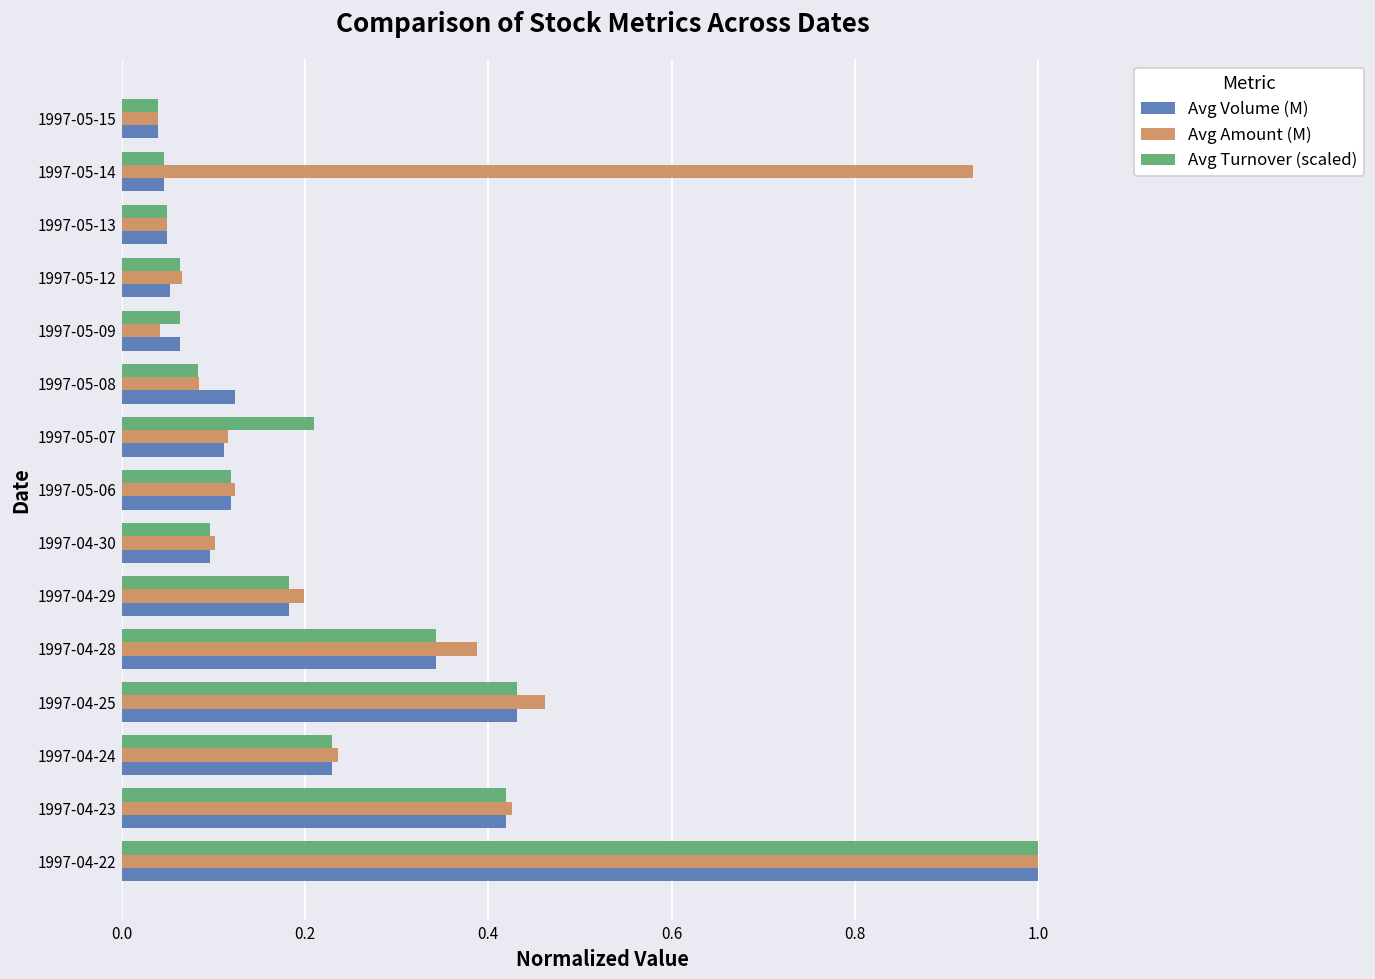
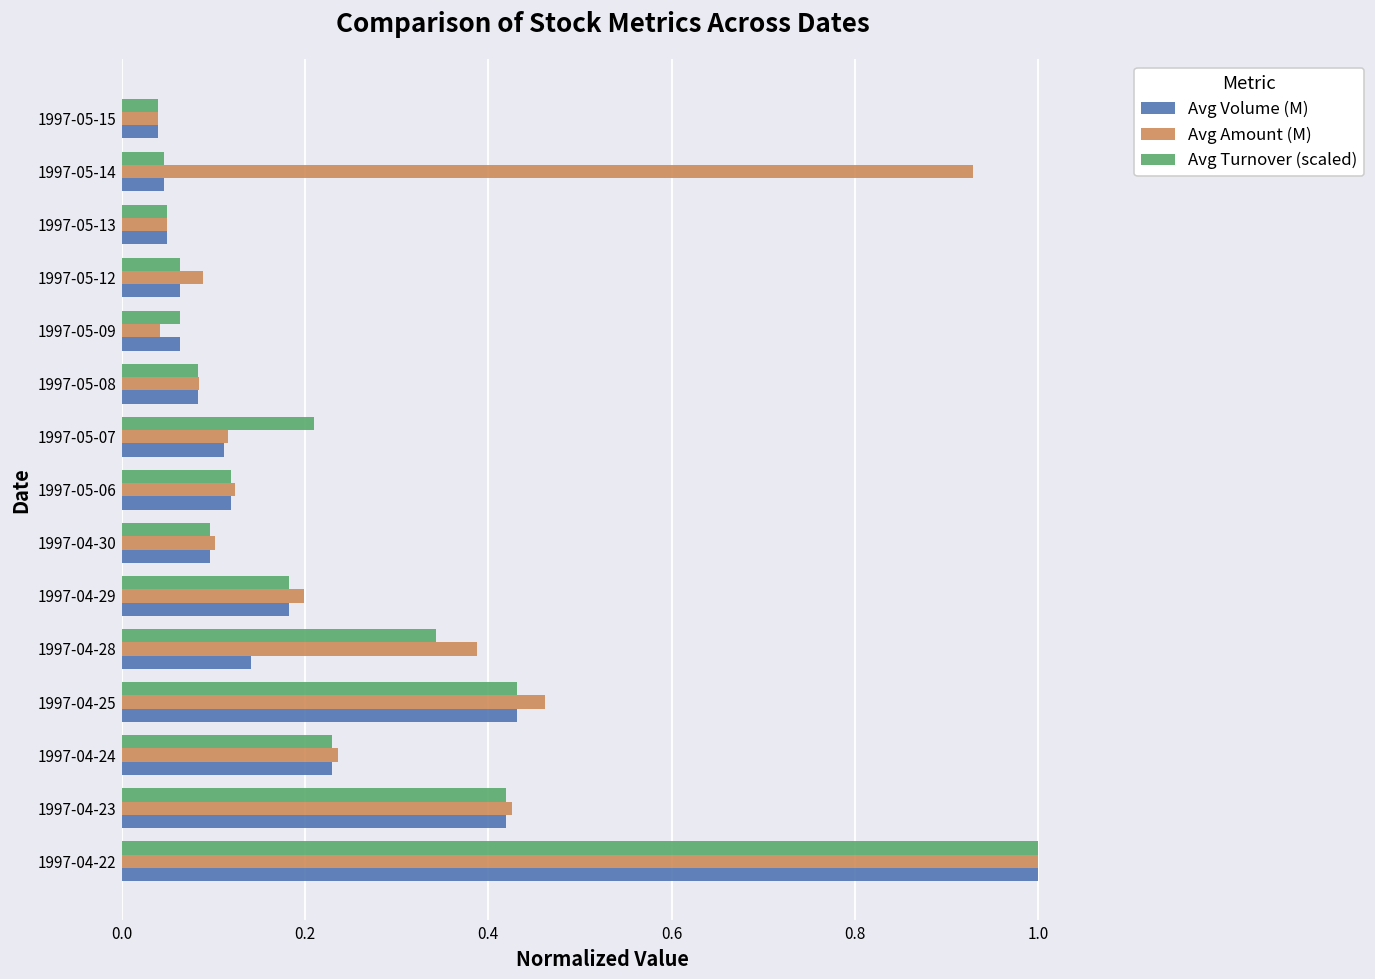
Avg Amount (M), 1997-05-12: 0.07 -> 0.09
Avg Volume (M), 1997-05-12: 0.05 -> 0.06
Avg Volume (M), 1997-05-08: 0.12 -> 0.08
Avg Volume (M), 1997-04-28: 0.34 -> 0.14
